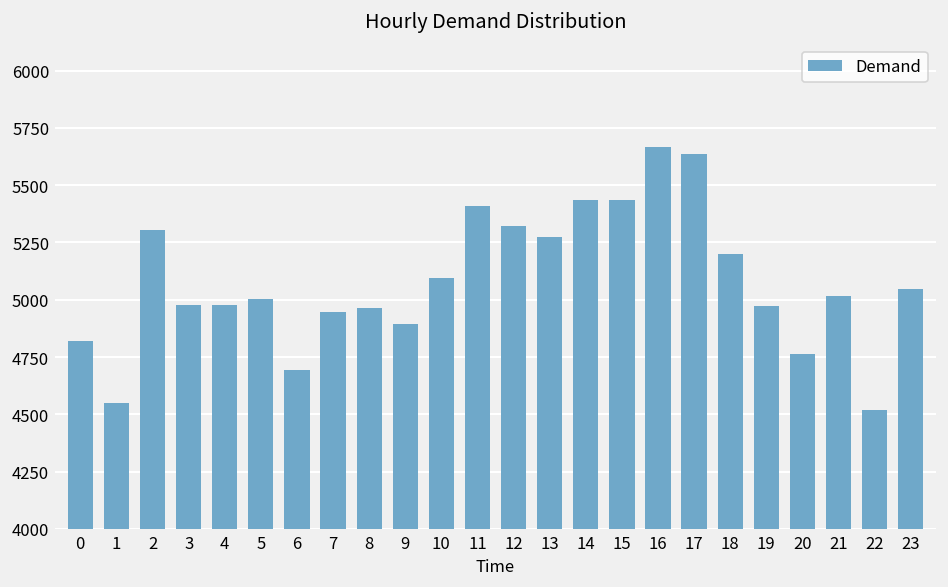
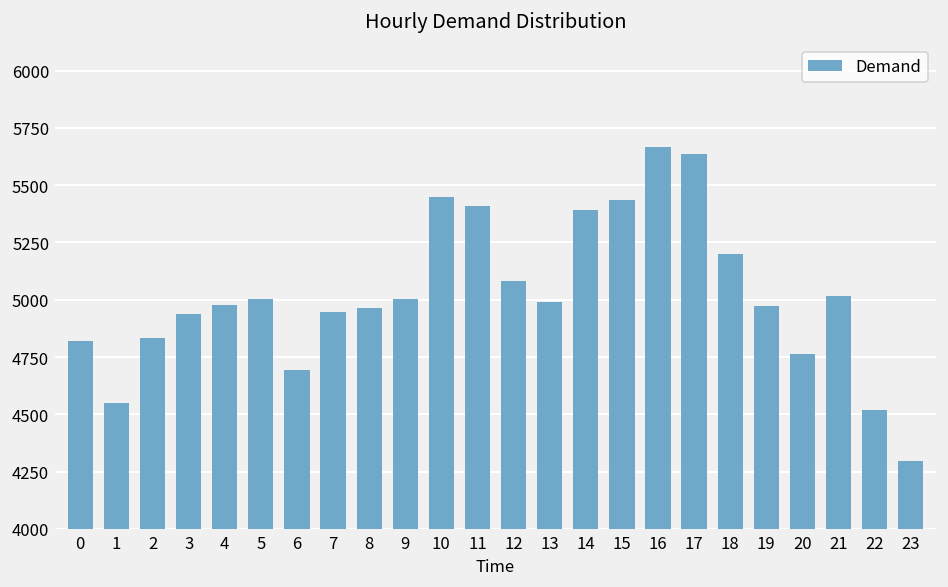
2: 5300 -> 4830
3: 4980 -> 4940
9: 4900 -> 5000
10: 5090 -> 5450
12: 5320 -> 5080
13: 5270 -> 4990
14: 5440 -> 5390
23: 5050 -> 4300
